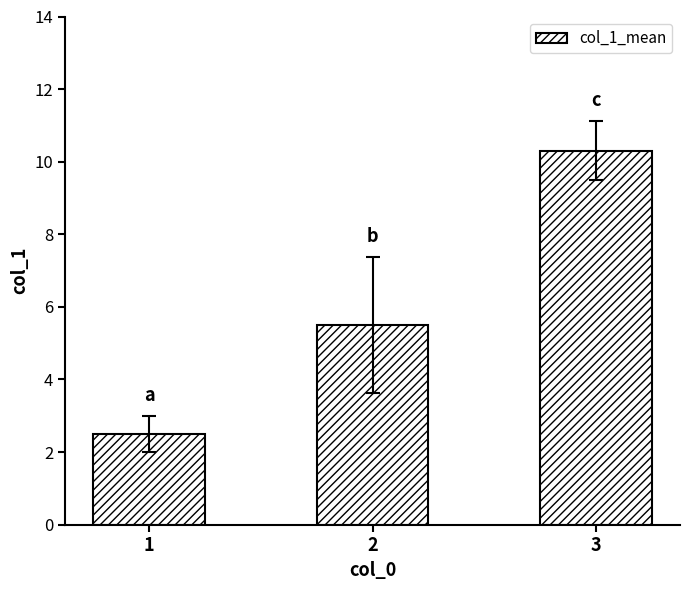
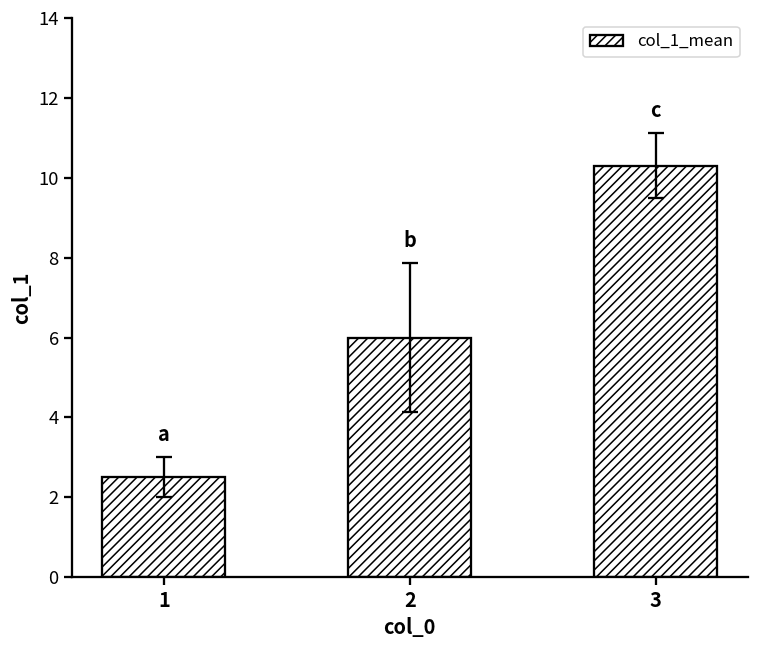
col_1_mean, 2: 5.5 -> 6.0
